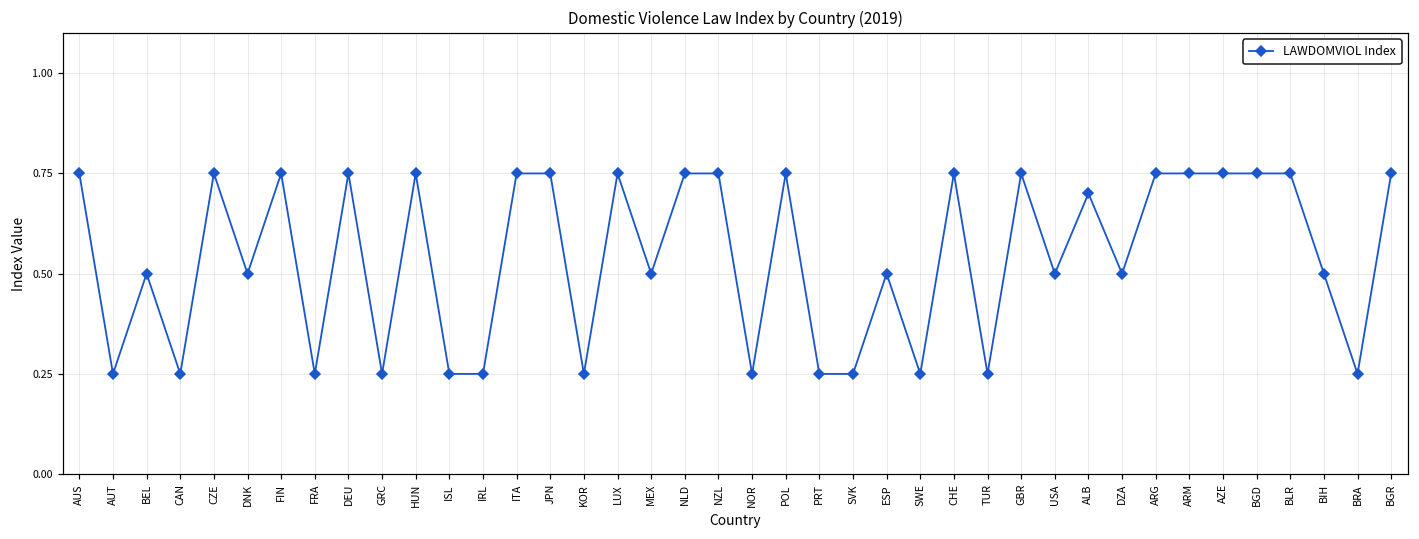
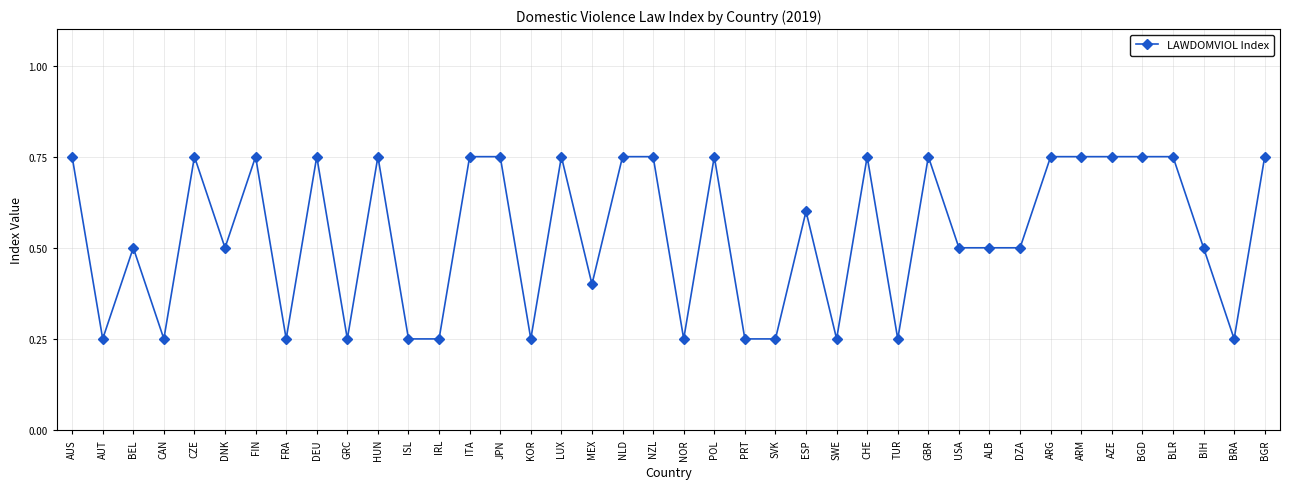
MEX: 0.5 -> 0.4
ESP: 0.5 -> 0.6
ALB: 0.7 -> 0.5
